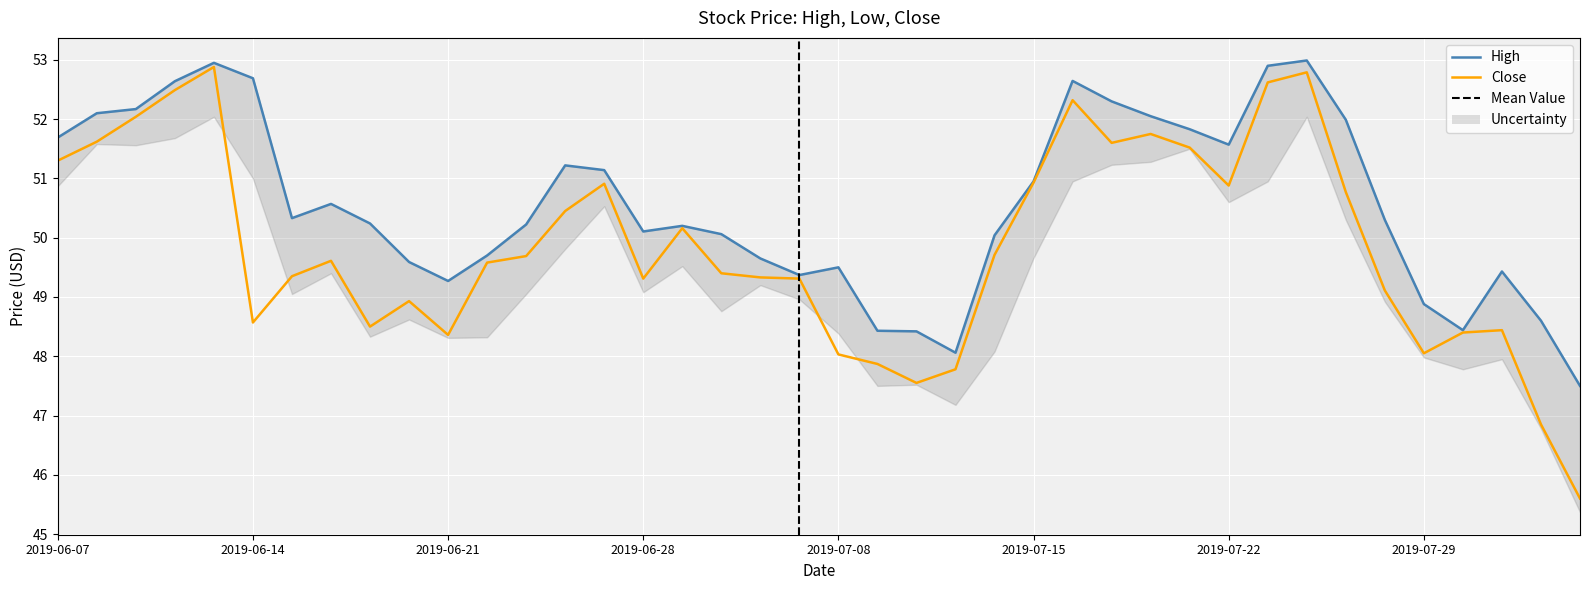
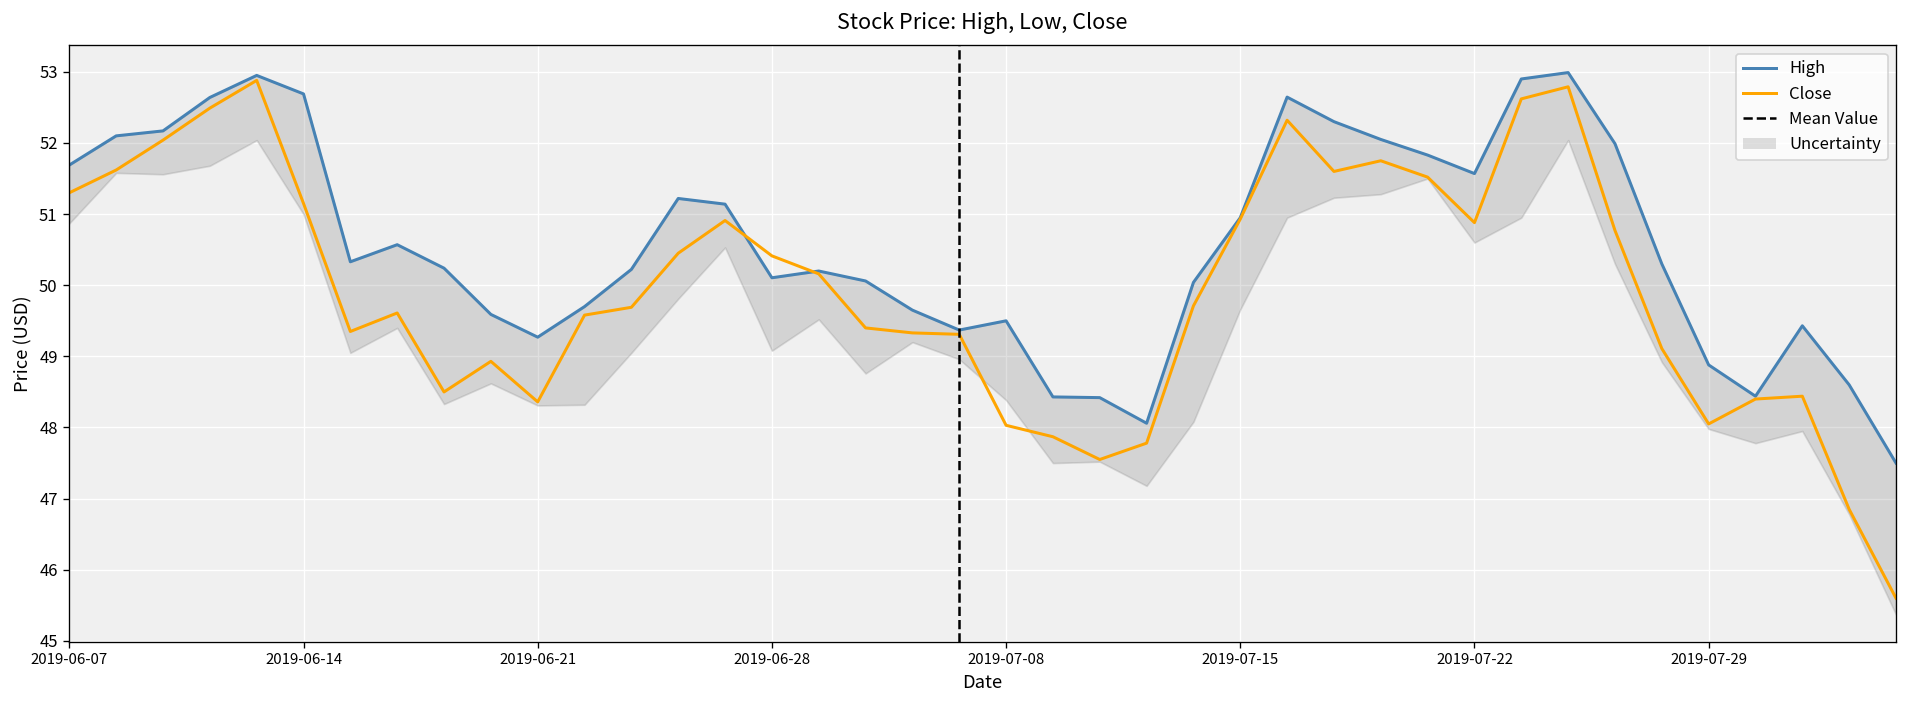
Close, 2019-06-14: 48.6 -> 51.2
Close, 2019-06-28: 49.3 -> 50.4
